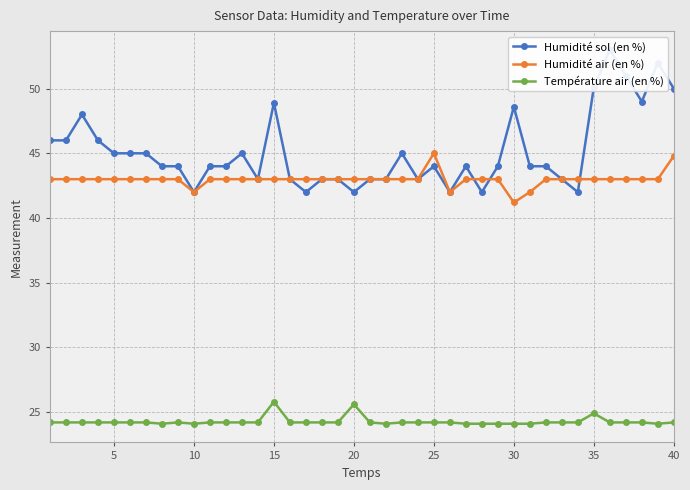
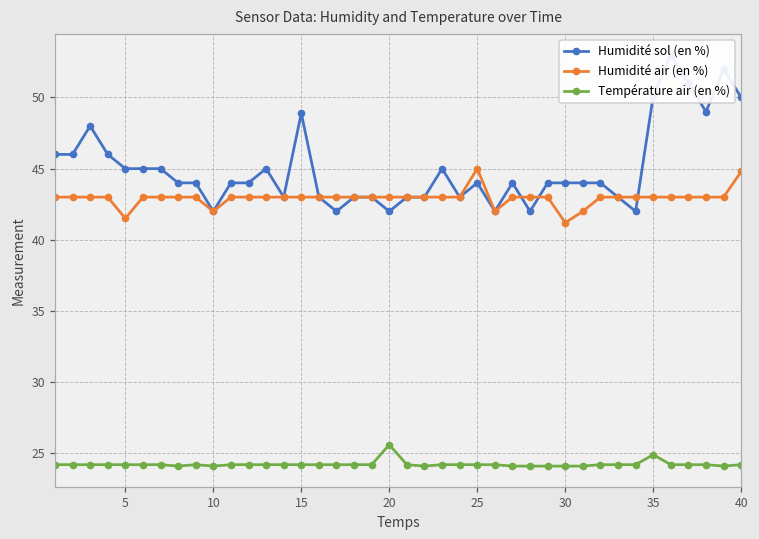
Humidité air (en %), 5: 43.0 -> 41.5
Température air (en %), 15: 25.8 -> 24.2
Humidité sol (en %), 30: 48.6 -> 44.0
